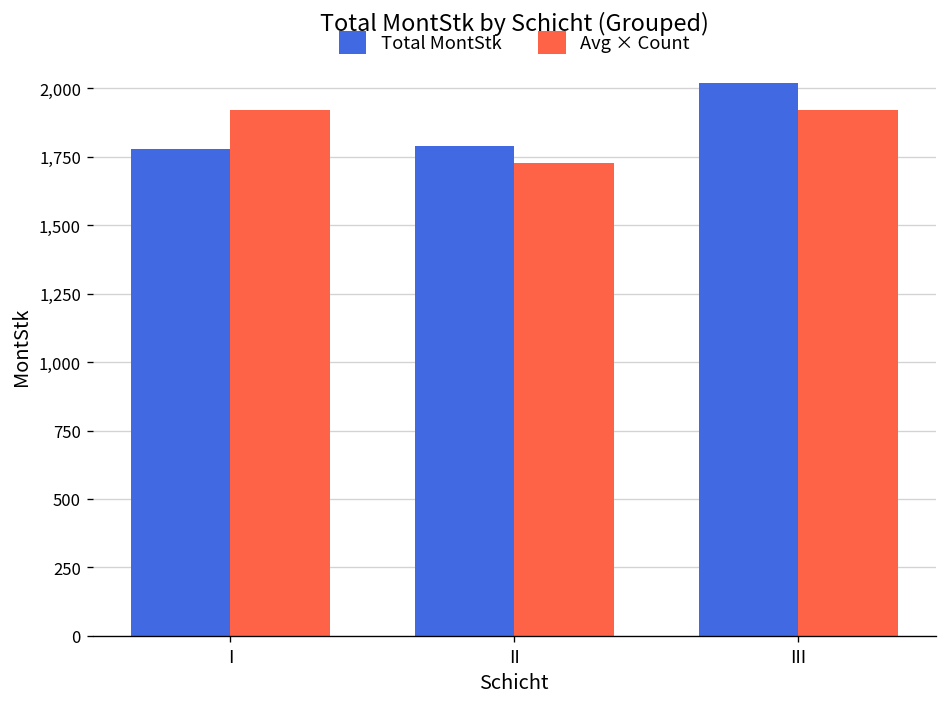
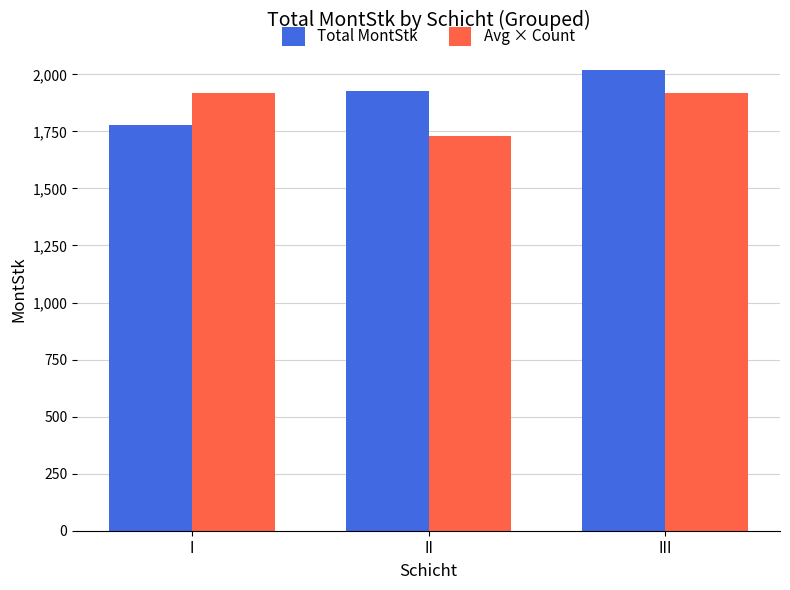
Total MontStk, II: 1,790 -> 1,930
